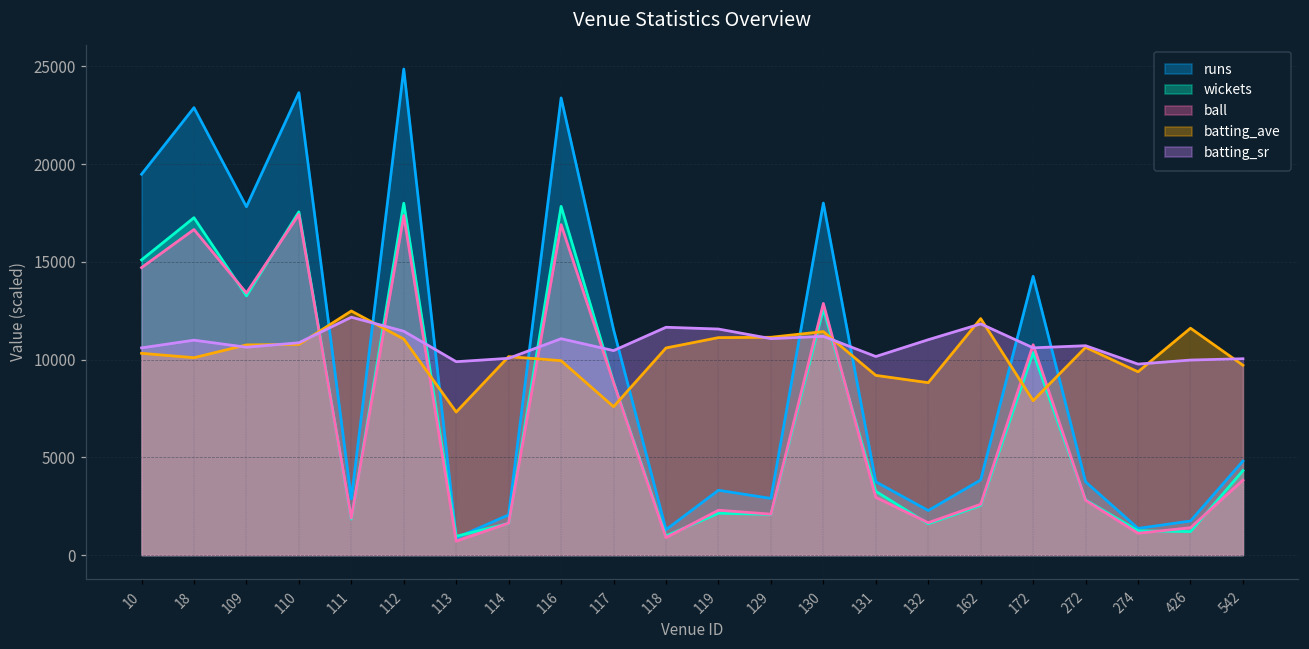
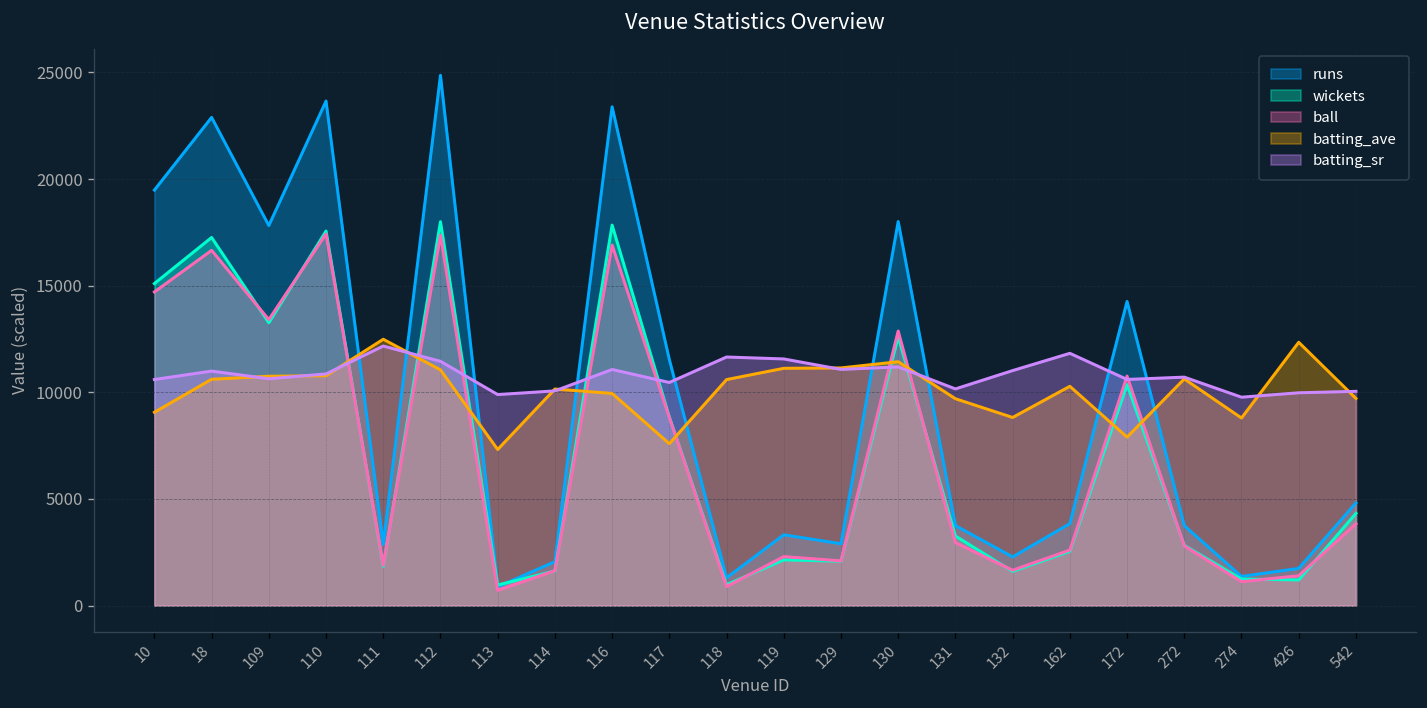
batting_ave, 10: 10300 -> 9100
batting_ave, 18: 10100 -> 10600
batting_ave, 131: 9200 -> 9700
batting_ave, 162: 12100 -> 10300
batting_ave, 274: 9400 -> 8800
batting_ave, 426: 11600 -> 12300
